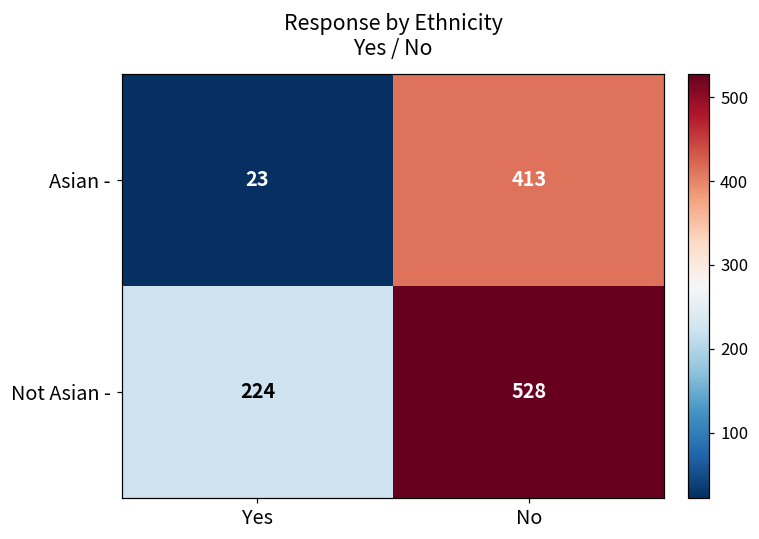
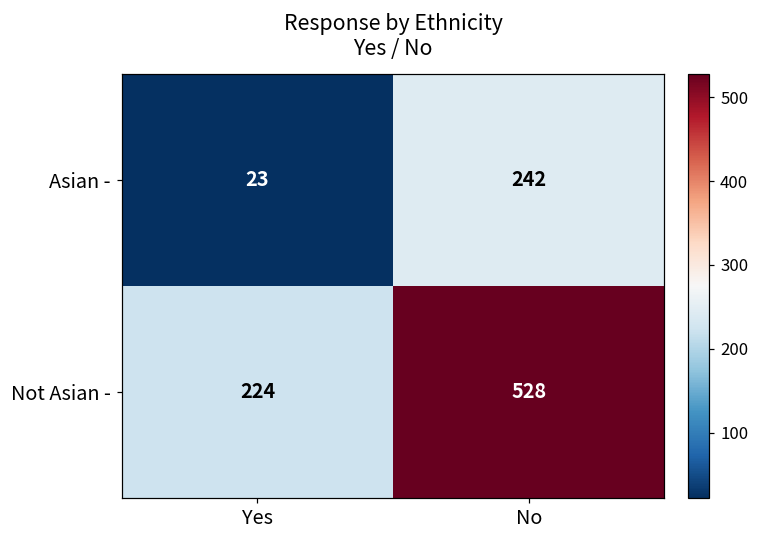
Asian -, No: 413 -> 242
